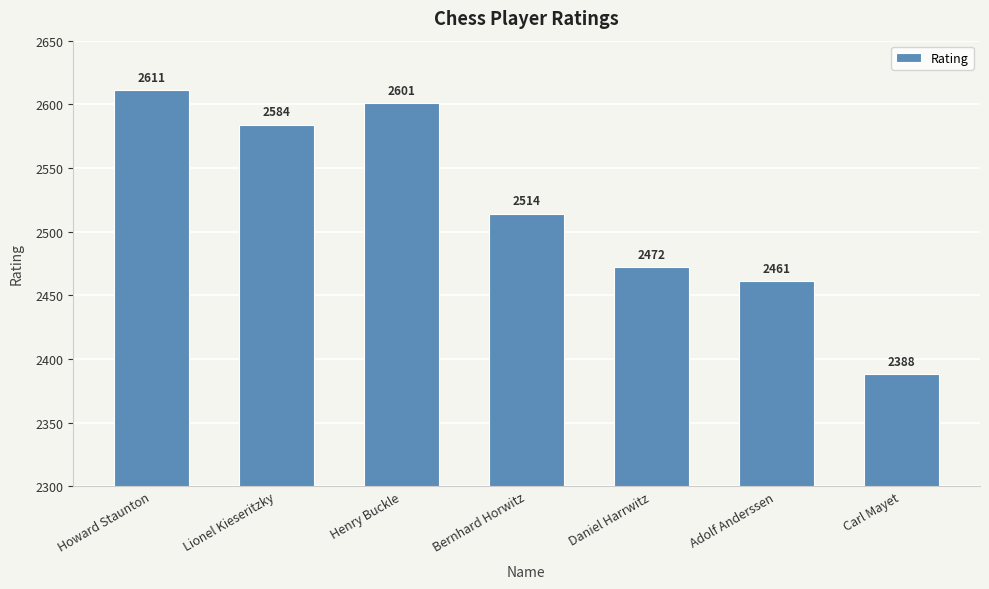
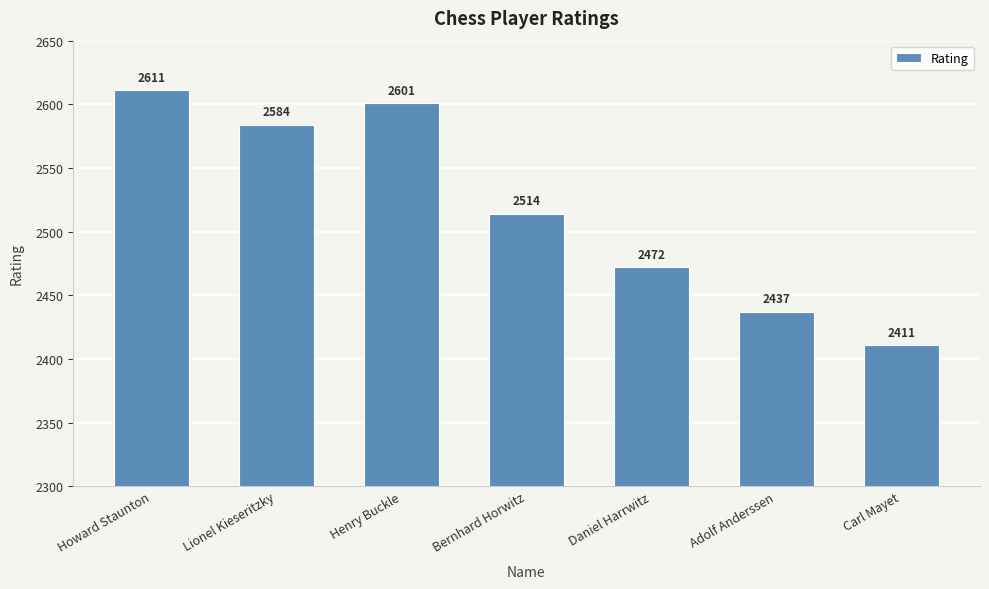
Adolf Anderssen: 2461 -> 2437
Carl Mayet: 2388 -> 2411
